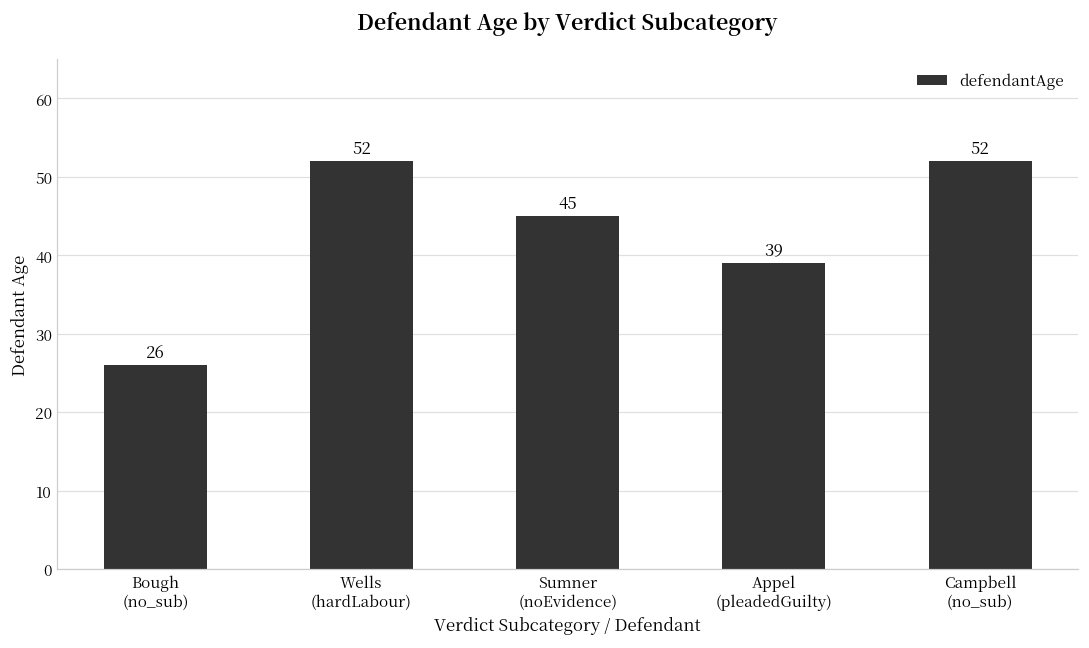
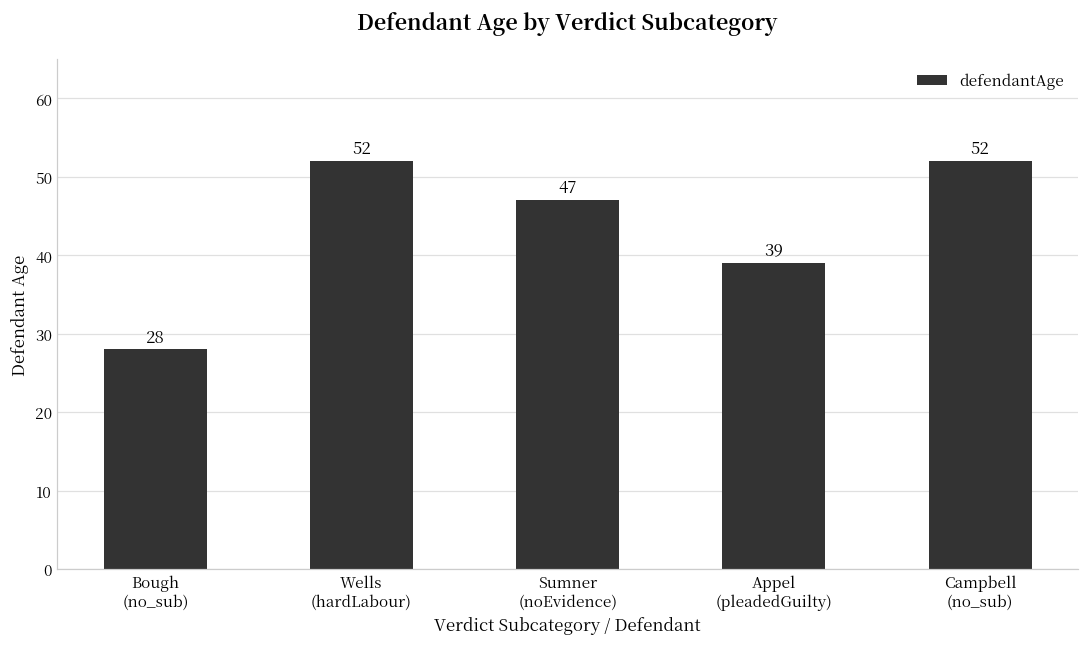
Bough (no_sub): 26 -> 28
Sumner (noEvidence): 45 -> 47
